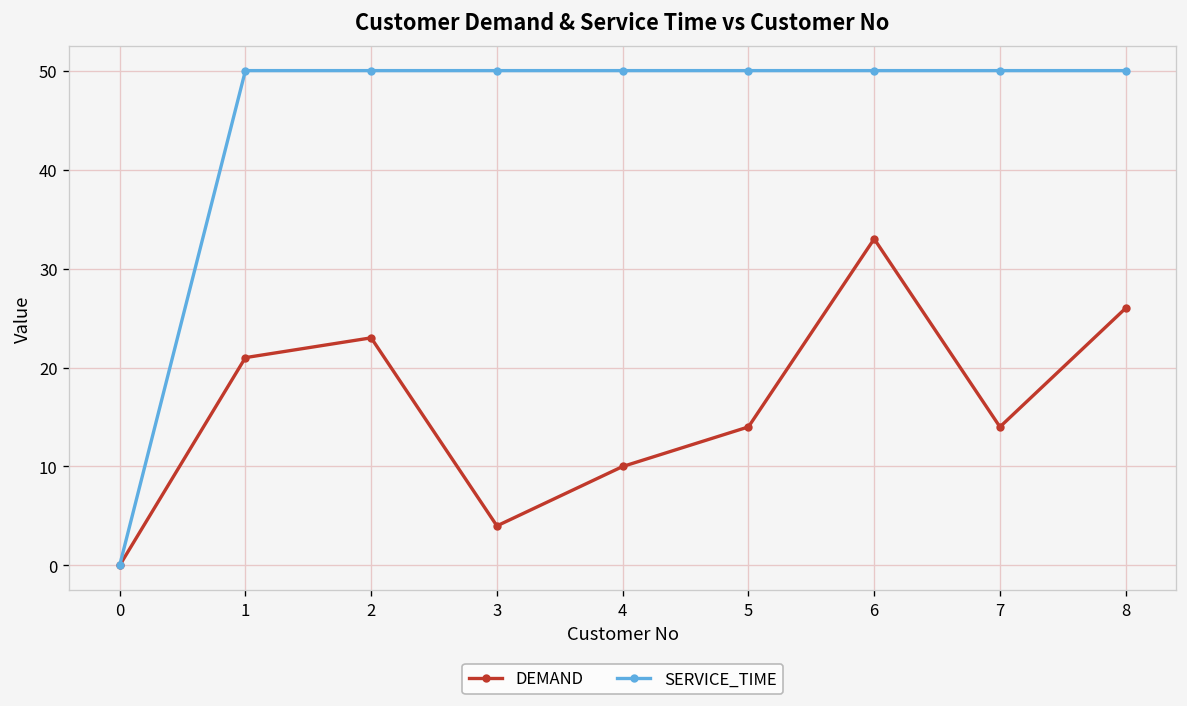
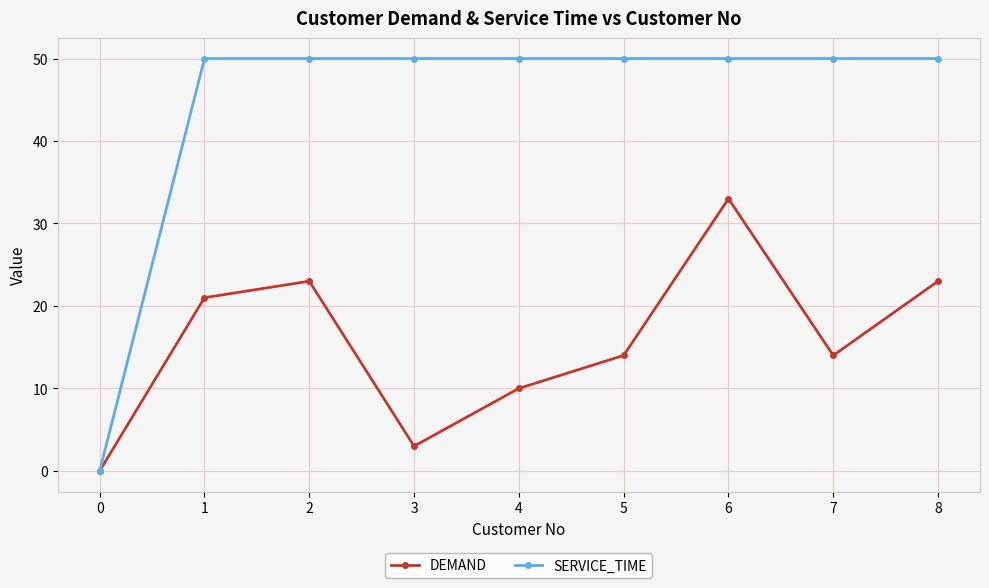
DEMAND, 3: 4 -> 3
DEMAND, 8: 26 -> 23
